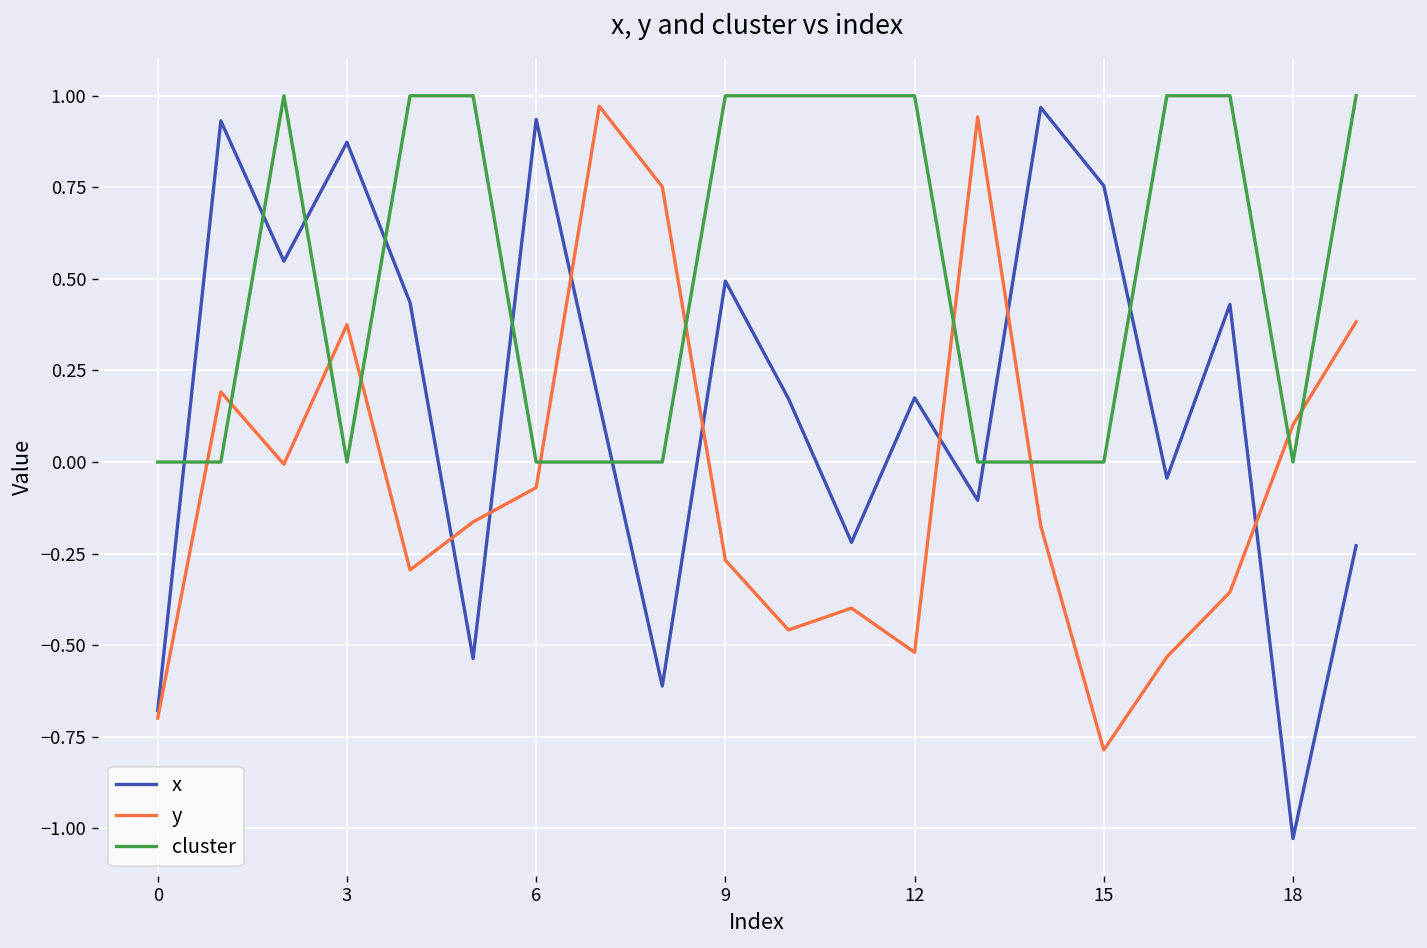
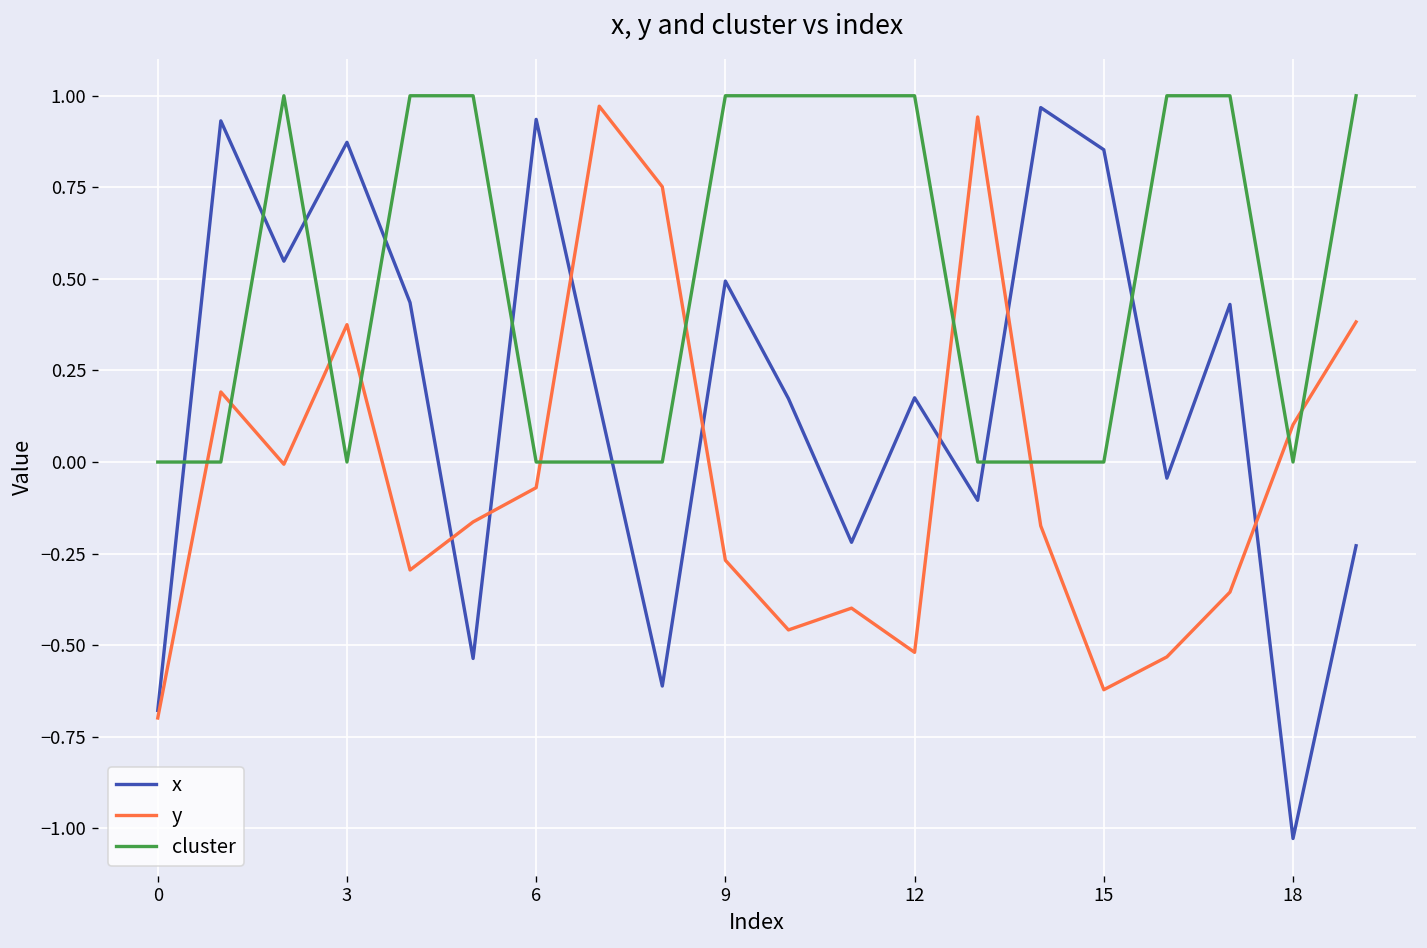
x, 15: 0.75 -> 0.85
y, 15: -0.79 -> -0.62
